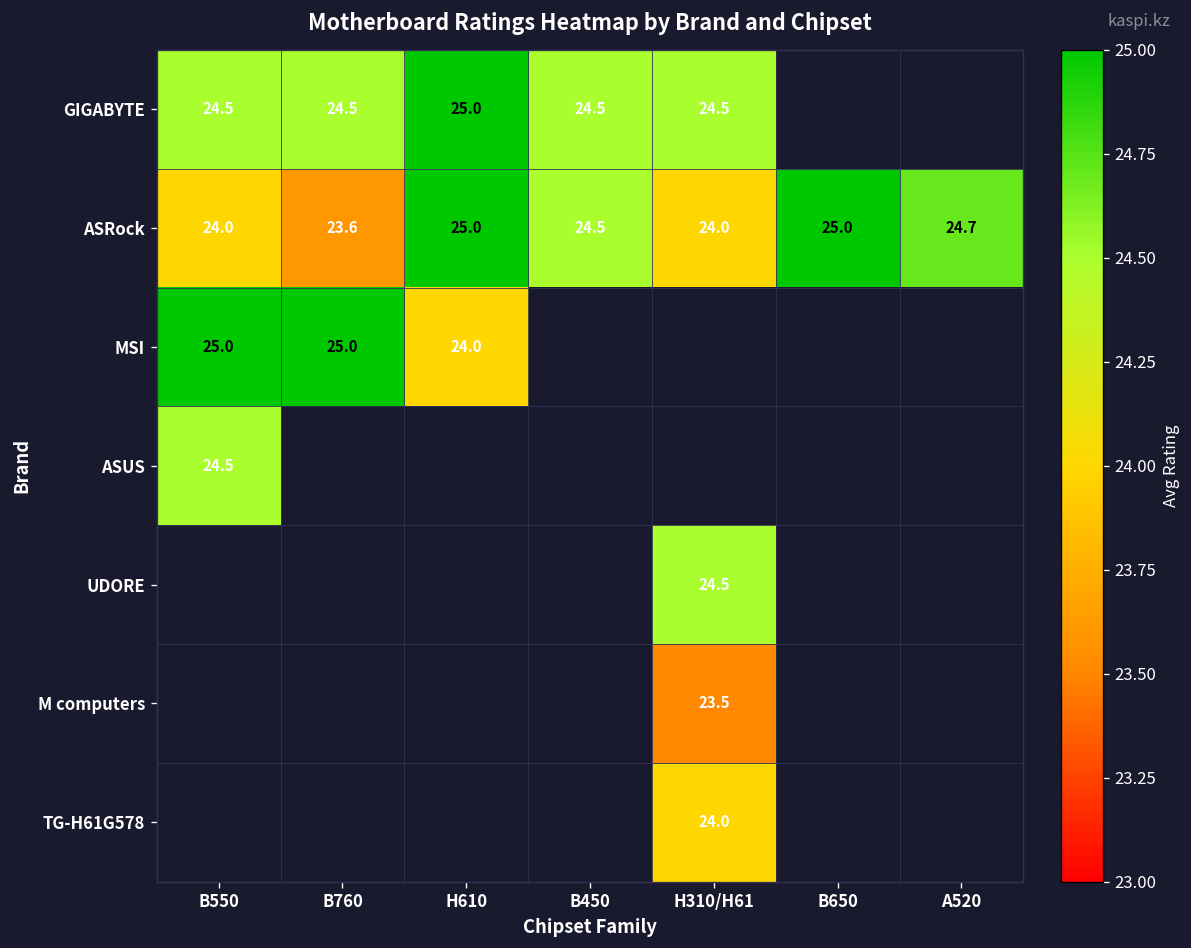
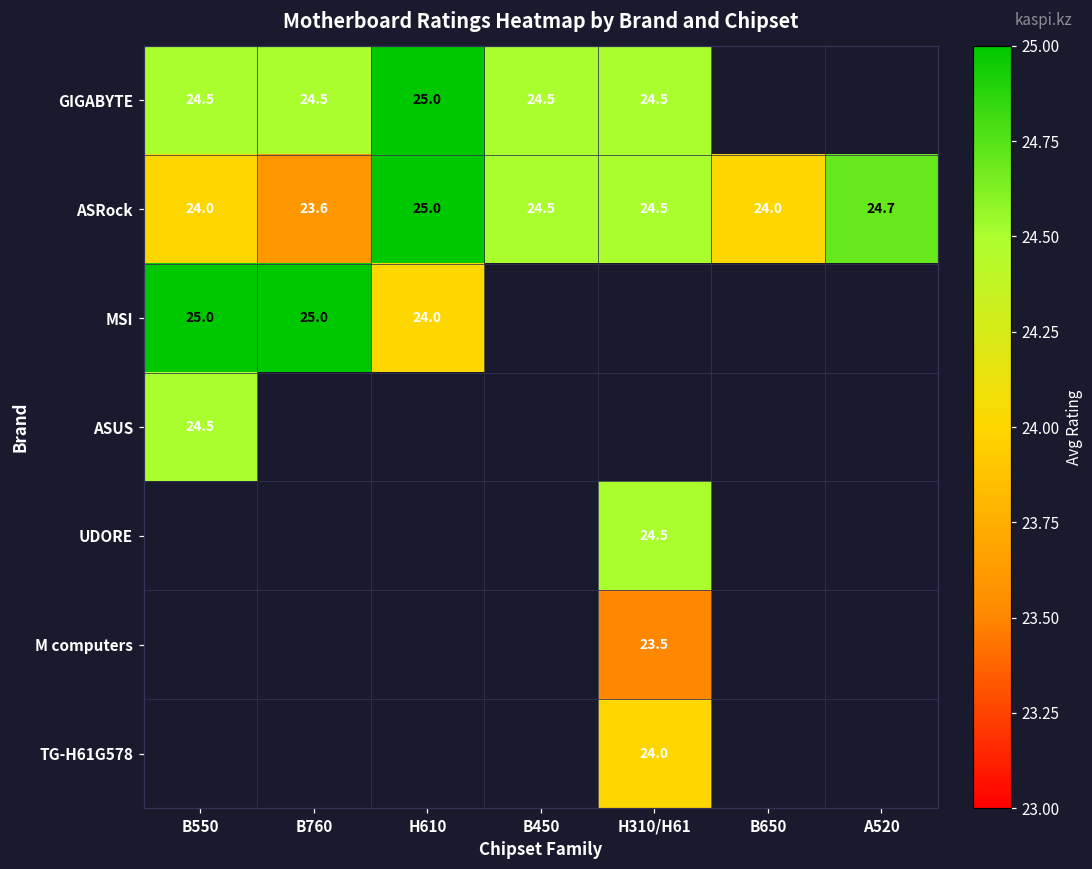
ASRock, H310/H61: 24.0 -> 24.5
ASRock, B650: 25.0 -> 24.0
